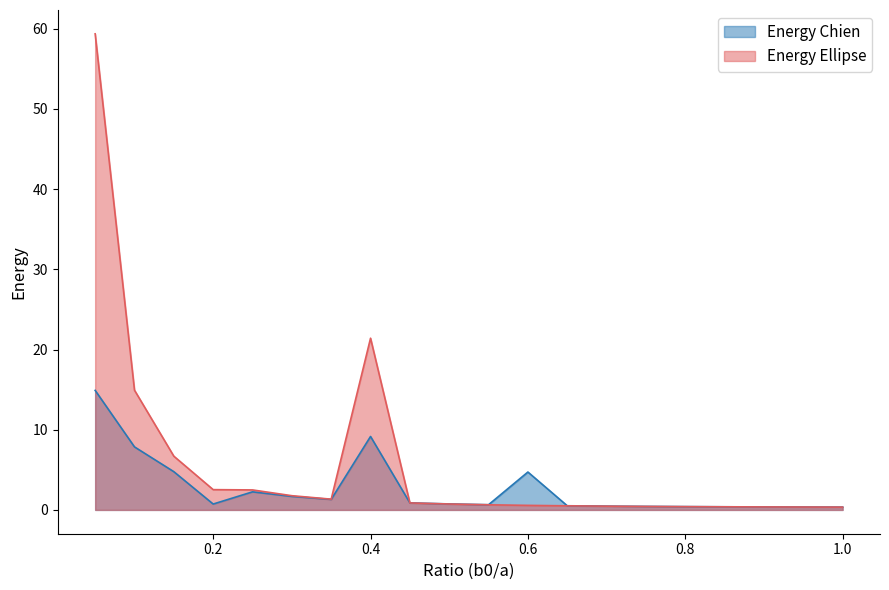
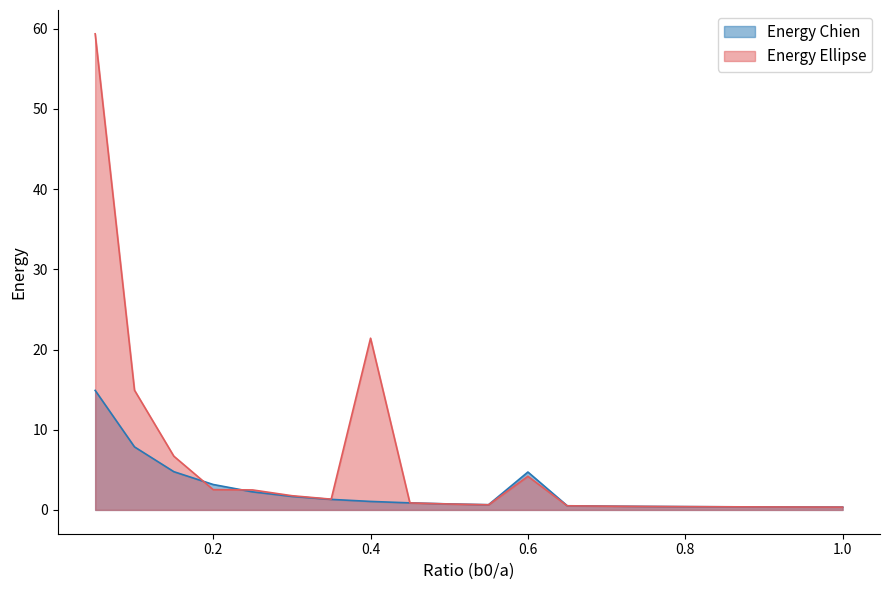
Energy Chien, 0.2: 1 -> 3
Energy Chien, 0.4: 9 -> 1
Energy Ellipse, 0.6: 1 -> 4
